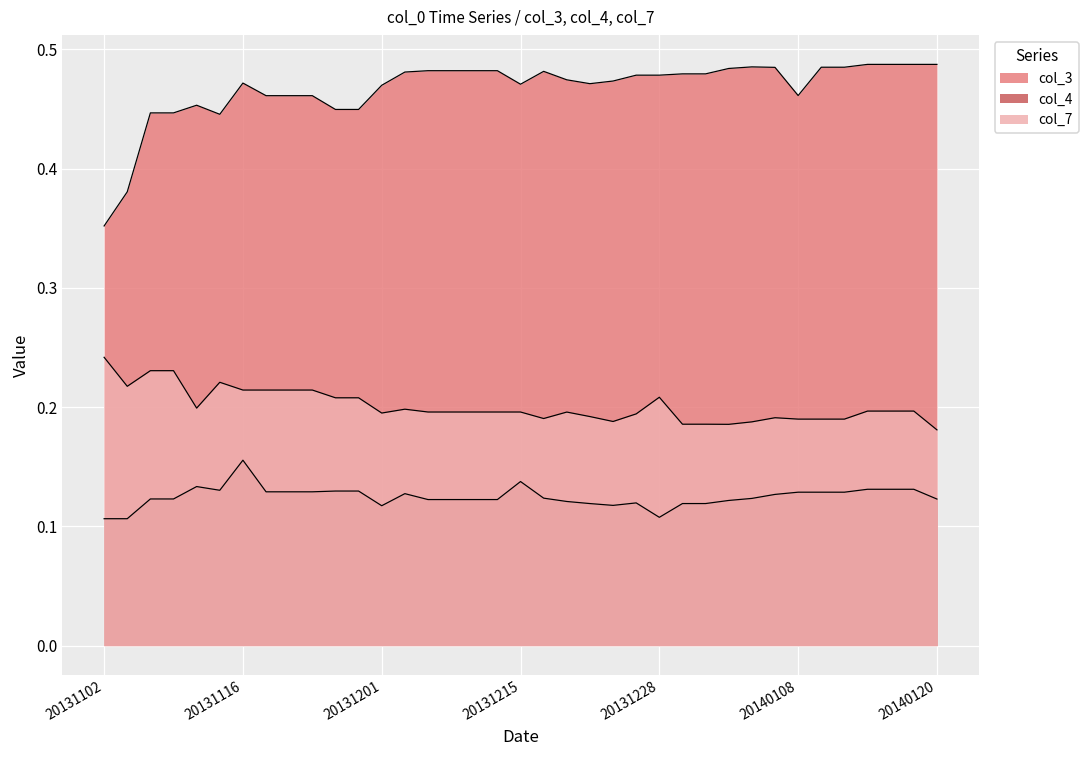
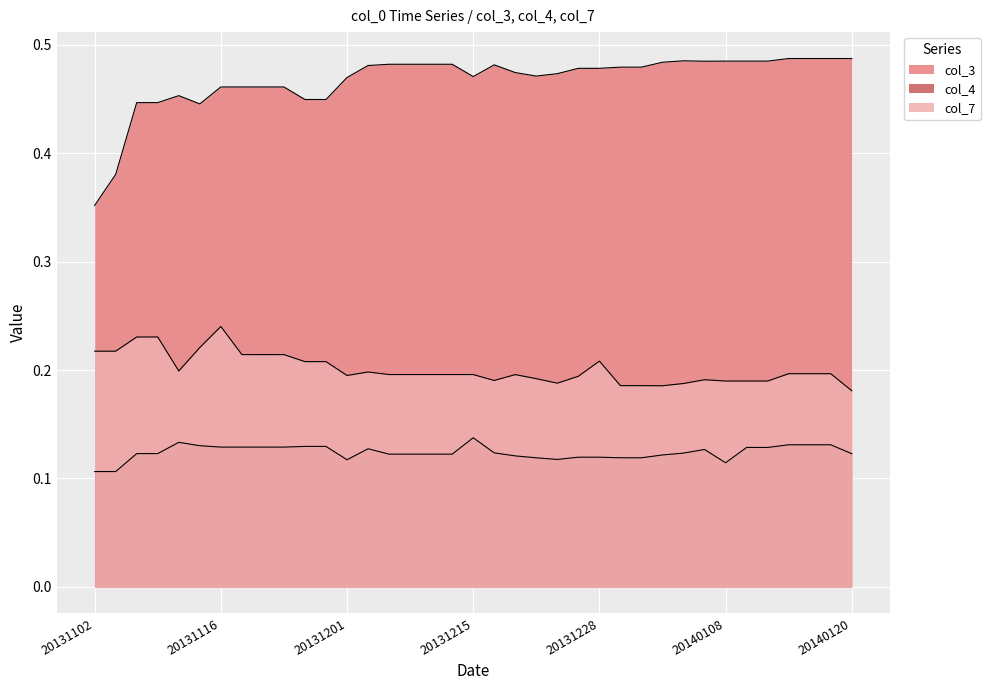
col_7, 20131102: 0.242 -> 0.217
col_3, 20131116: 0.472 -> 0.461
col_4, 20131116: 0.155 -> 0.129
col_7, 20131116: 0.214 -> 0.240
col_4, 20131228: 0.108 -> 0.120
col_3, 20140108: 0.461 -> 0.485
col_4, 20140108: 0.129 -> 0.114
